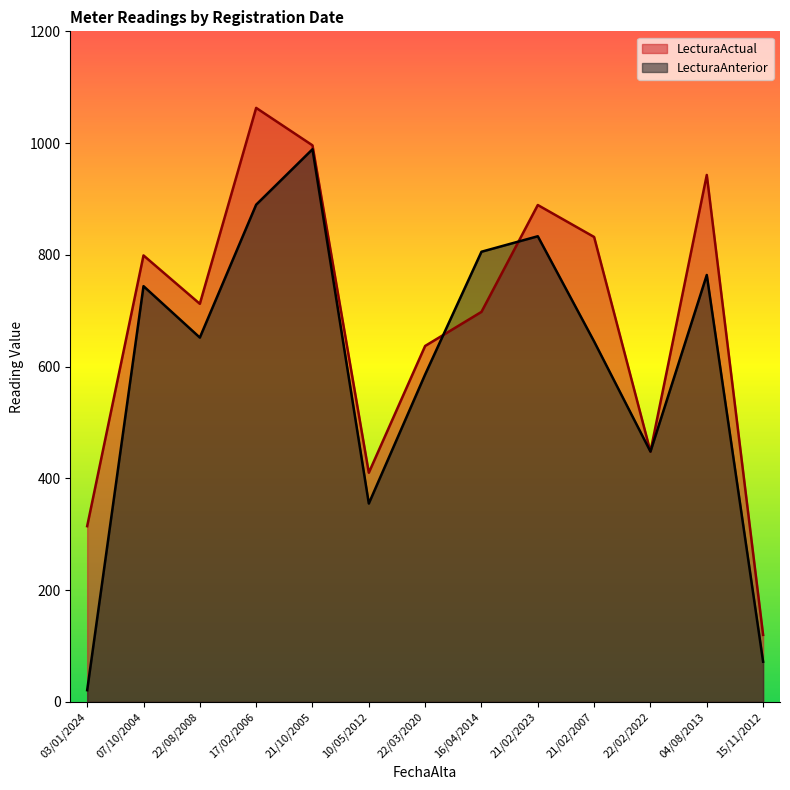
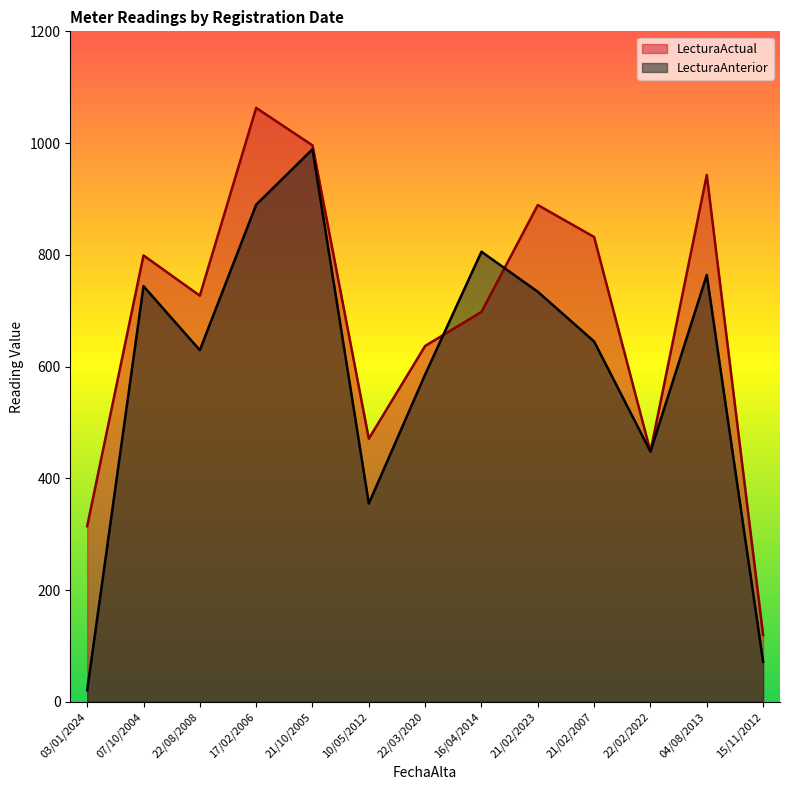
LecturaActual, 22/08/2008: 710 -> 730
LecturaAnterior, 22/08/2008: 650 -> 630
LecturaActual, 10/05/2012: 410 -> 470
LecturaAnterior, 21/02/2023: 830 -> 730
